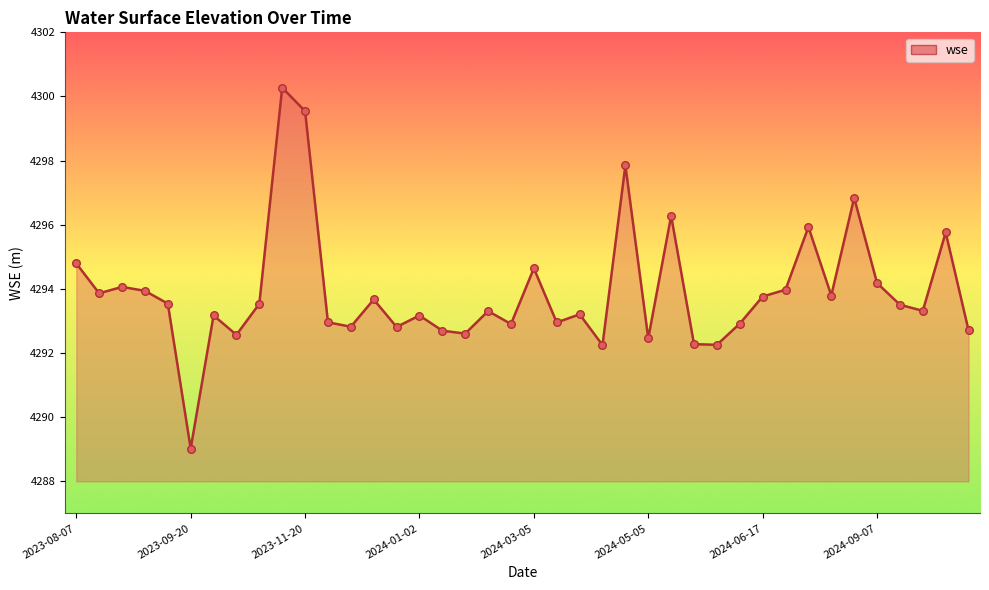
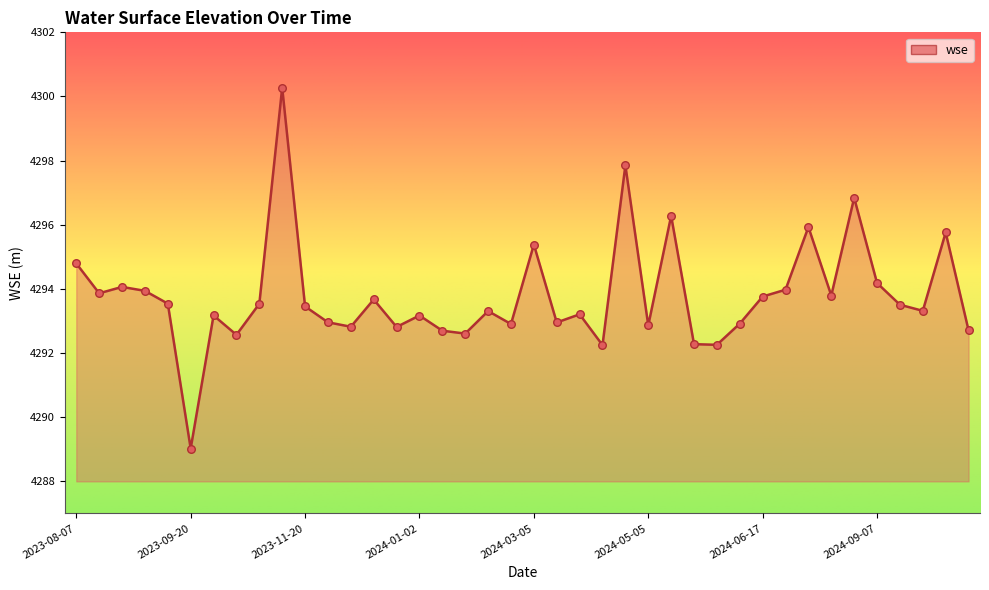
2023-11-20: 4299.5 -> 4293.5
2024-03-05: 4294.6 -> 4295.4
2024-05-05: 4292.5 -> 4292.9
